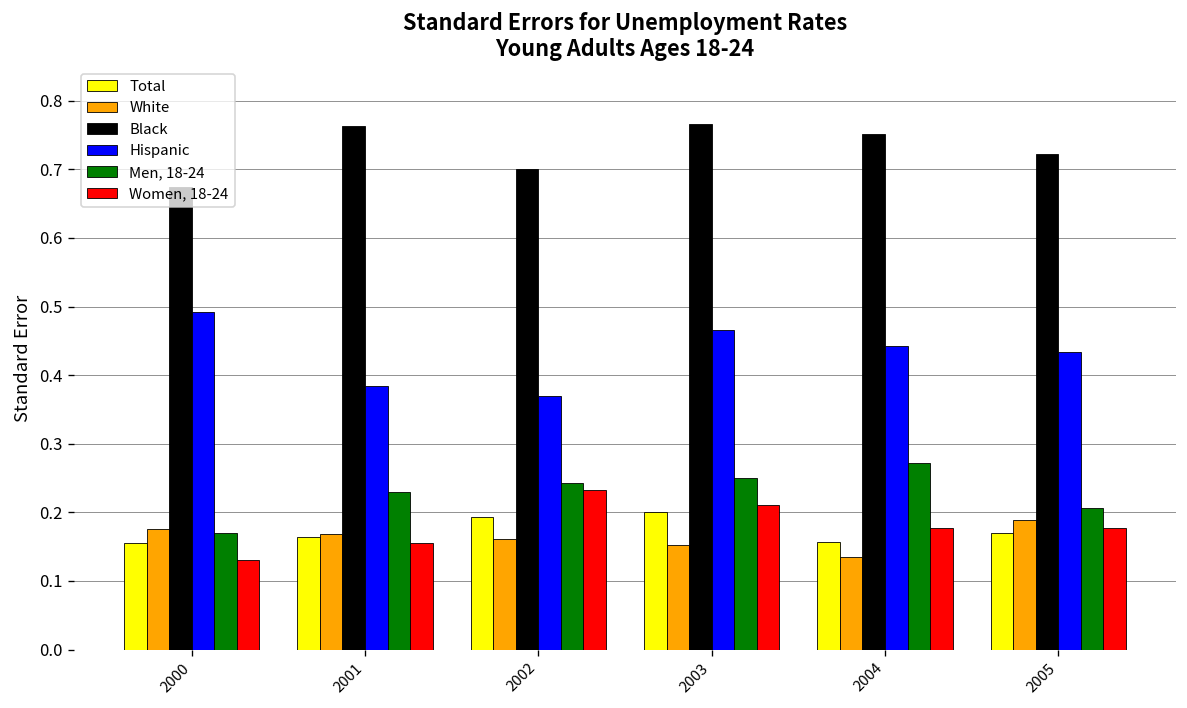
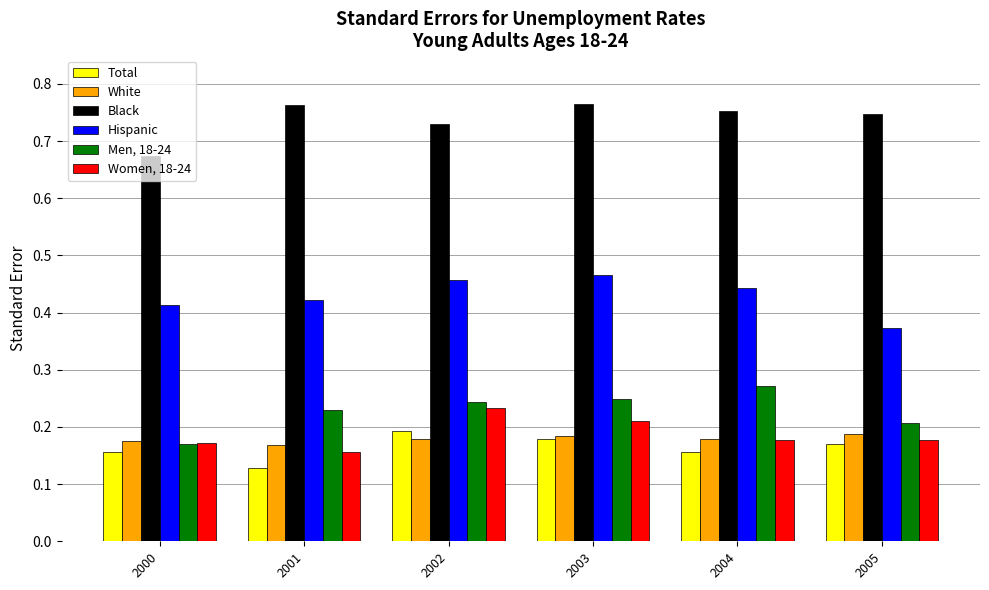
Hispanic, 2000: 0.49 -> 0.41
Women, 18-24, 2000: 0.13 -> 0.17
Total, 2001: 0.16 -> 0.13
Hispanic, 2001: 0.38 -> 0.42
White, 2002: 0.16 -> 0.18
Black, 2002: 0.70 -> 0.73
Hispanic, 2002: 0.37 -> 0.46
Total, 2003: 0.20 -> 0.18
White, 2003: 0.15 -> 0.18
White, 2004: 0.14 -> 0.18
Black, 2005: 0.72 -> 0.75
Hispanic, 2005: 0.43 -> 0.37
